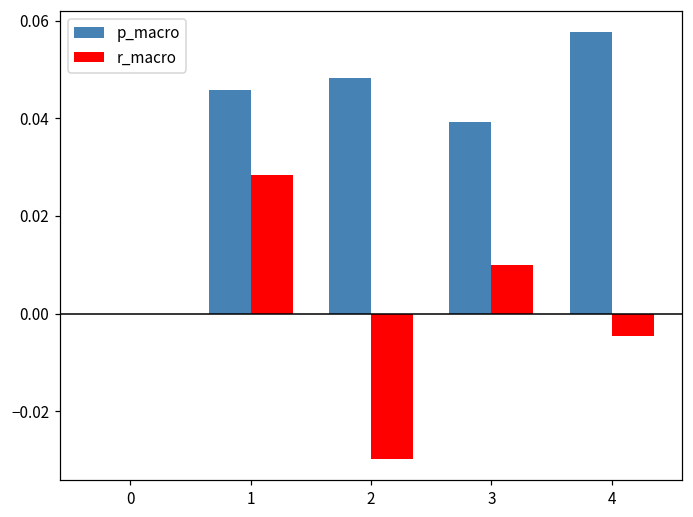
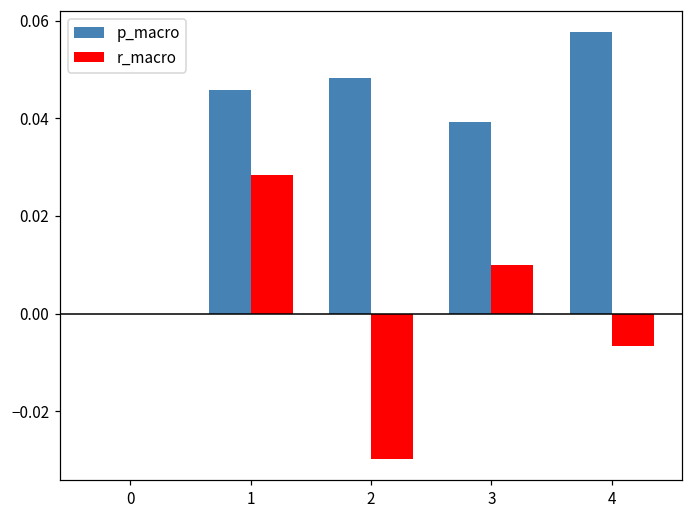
r_macro, 4: -0.005 -> -0.007
